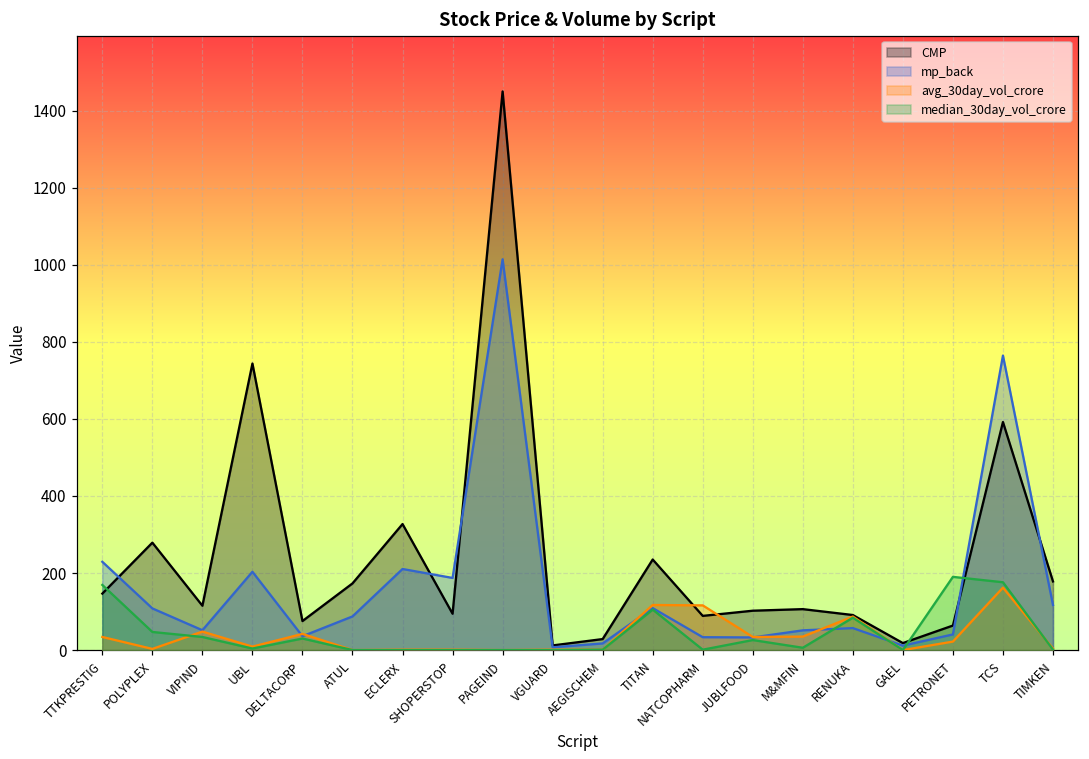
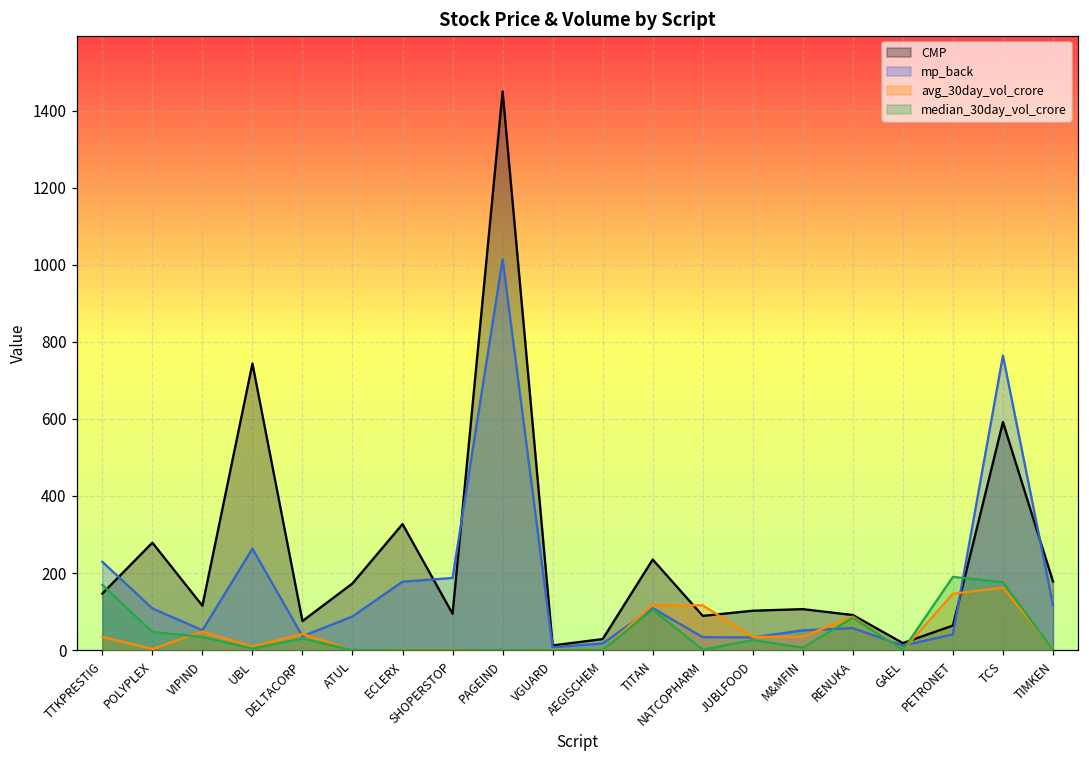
mp_back, UBL: 200 -> 260
mp_back, ECLERX: 210 -> 180
avg_30day_vol_crore, PETRONET: 20 -> 150
